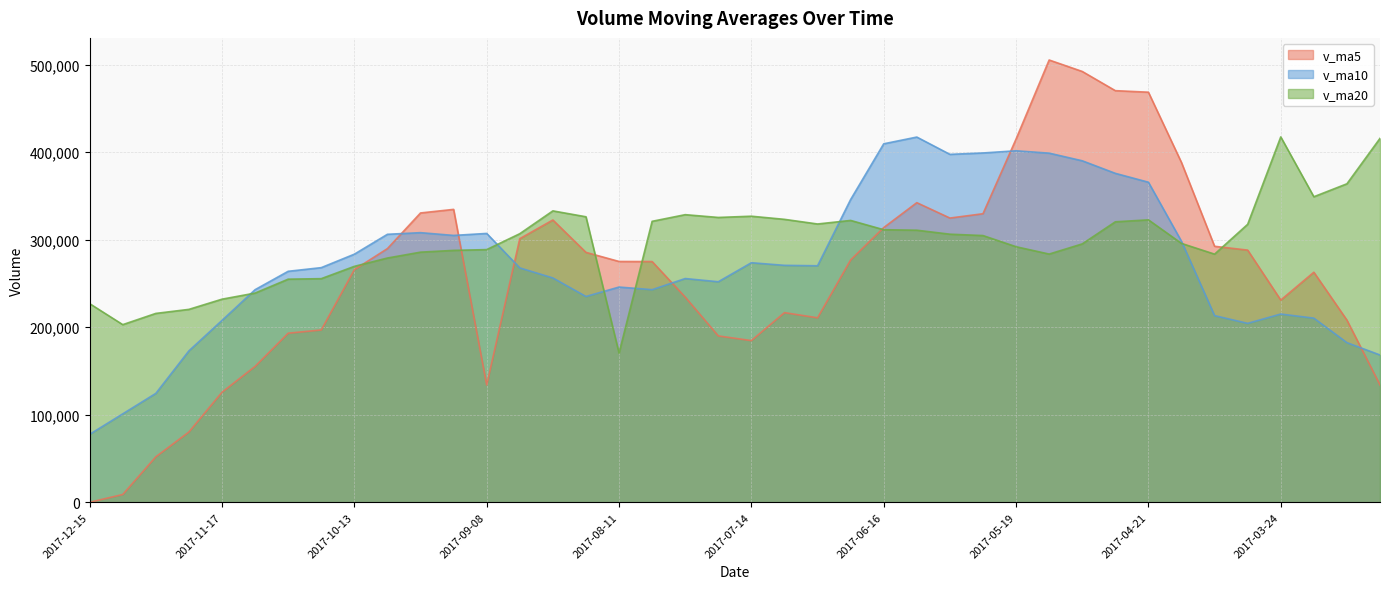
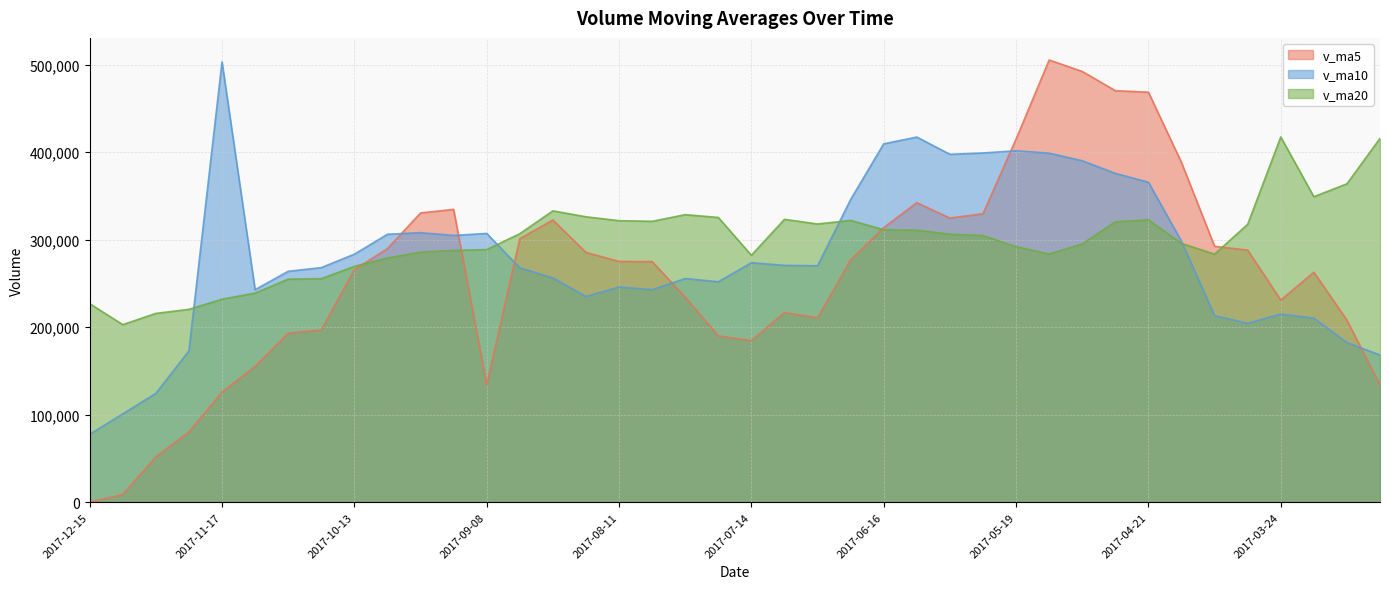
v_ma10, 2017-11-17: 210,000 -> 500,000
v_ma20, 2017-08-11: 170,000 -> 320,000
v_ma20, 2017-07-14: 330,000 -> 280,000
